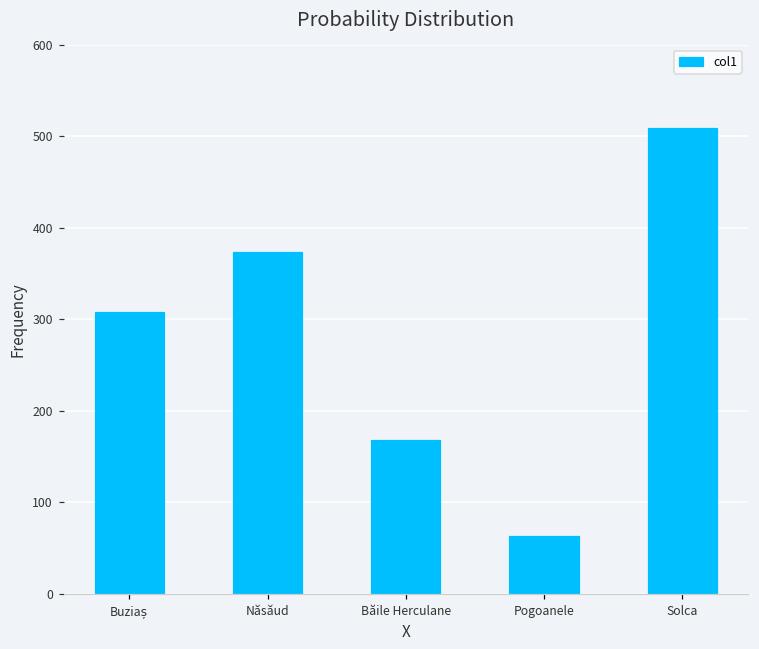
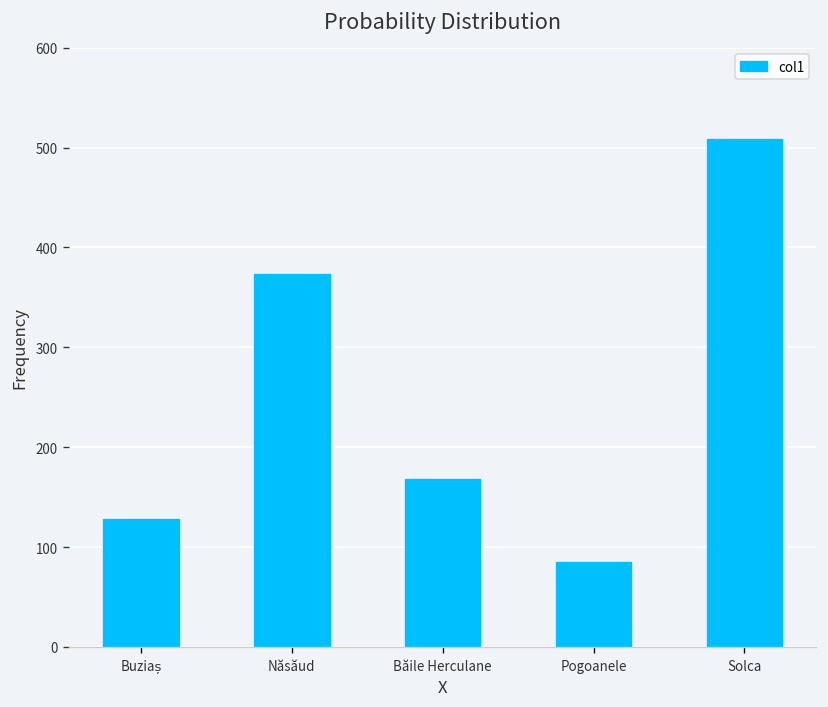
Buziaș: 310 -> 130
Pogoanele: 60 -> 90
